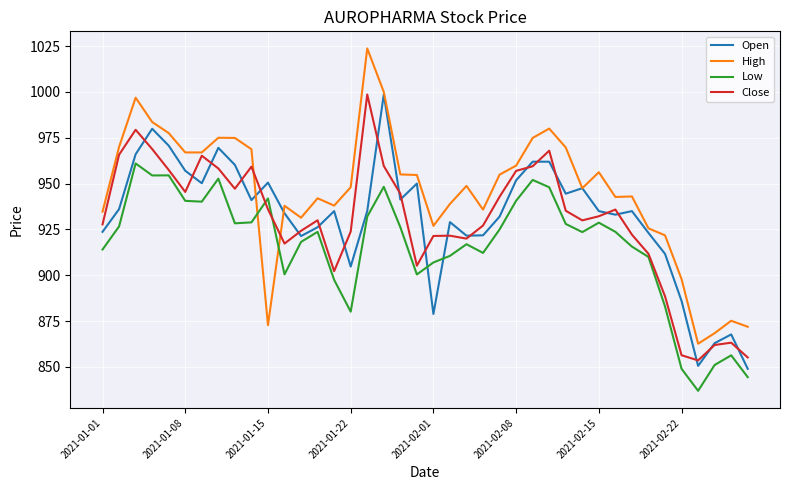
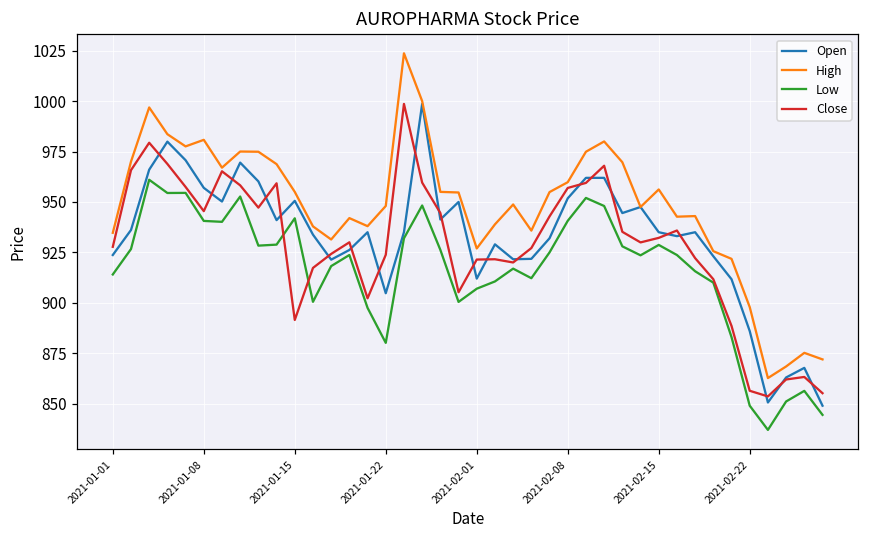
High, 2021-01-08: 967 -> 981
High, 2021-01-15: 873 -> 955
Close, 2021-01-15: 936 -> 892
Open, 2021-02-01: 879 -> 912
